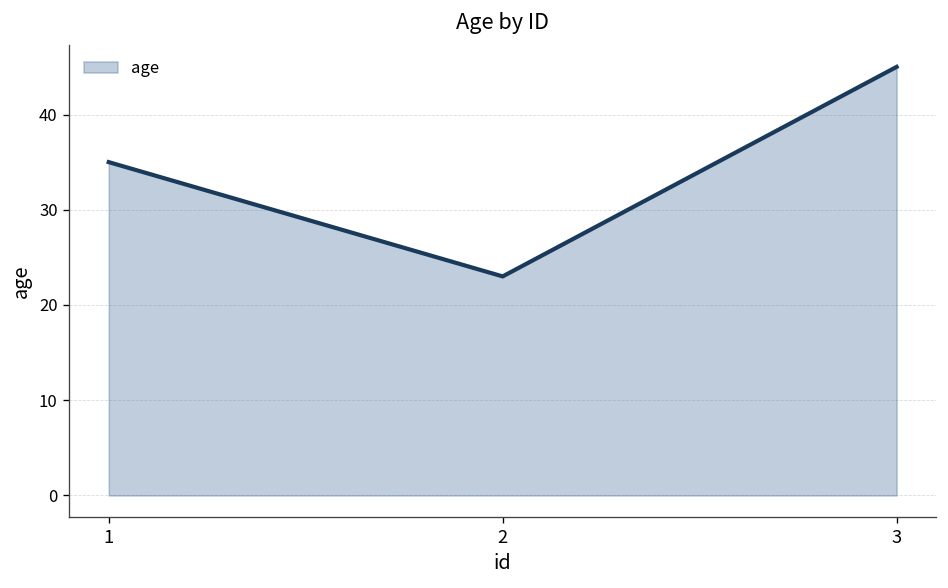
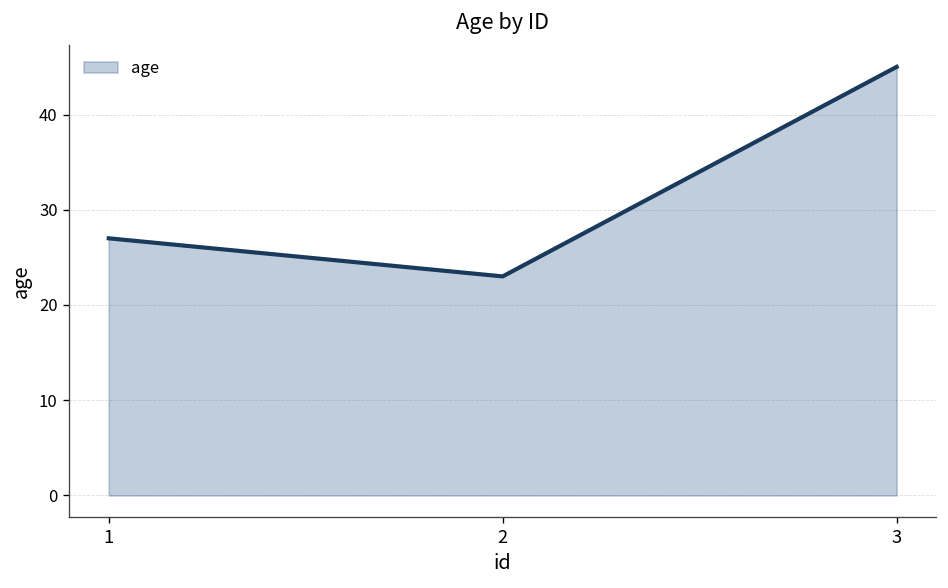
1: 35 -> 27
